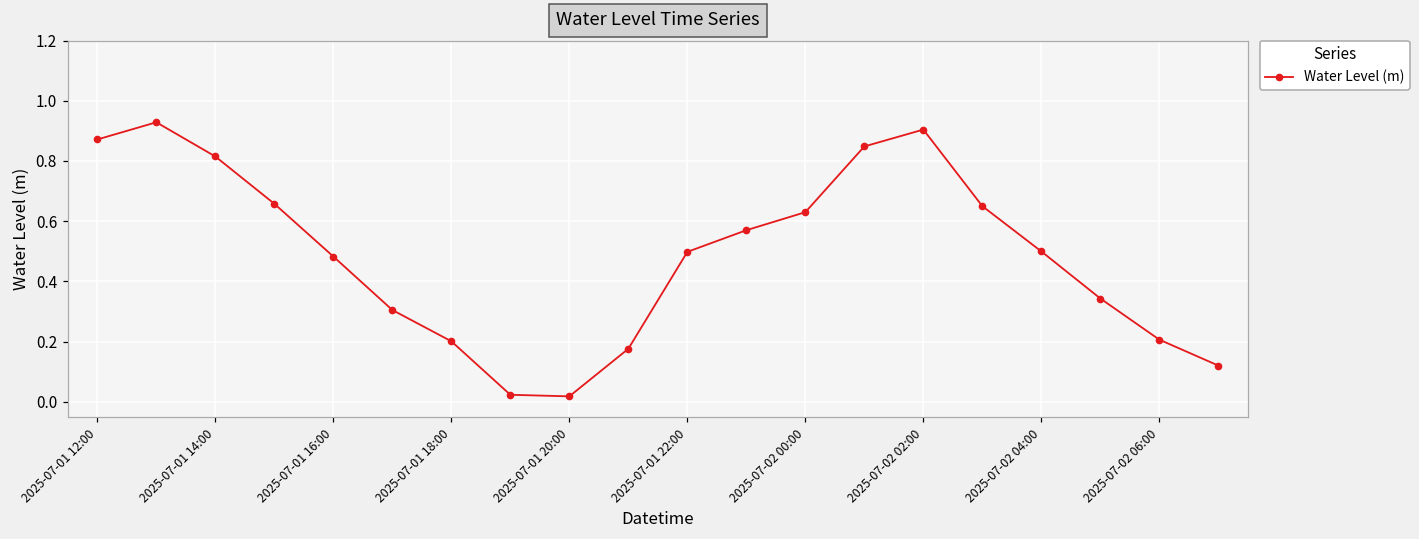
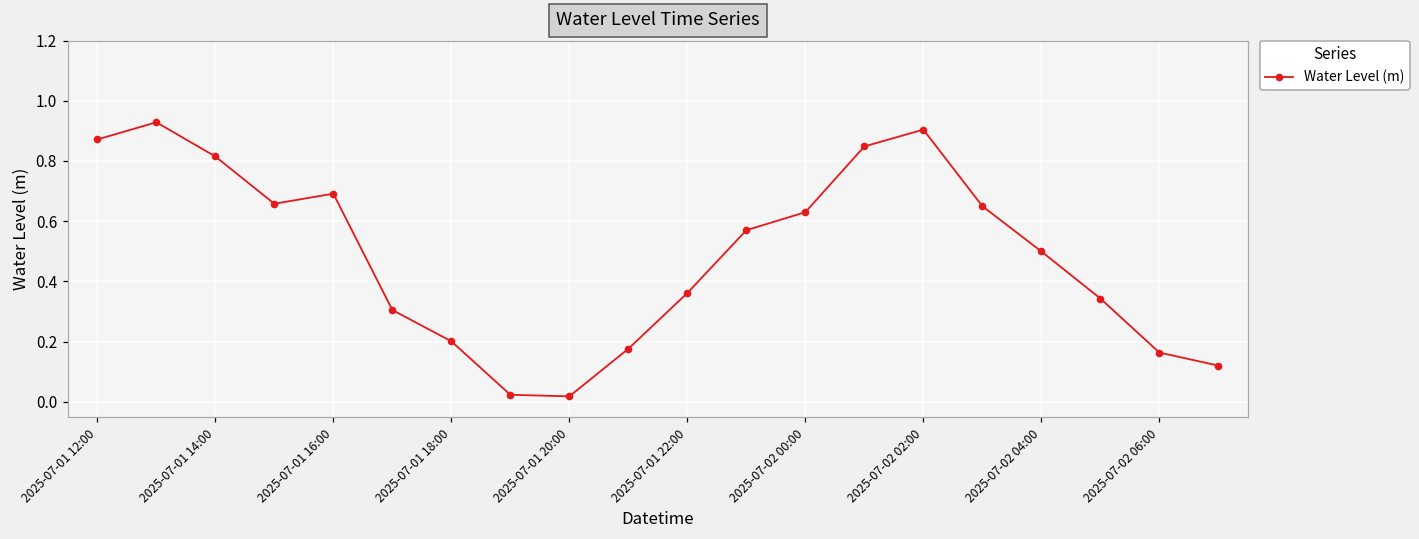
2025-07-01 16:00: 0.48 -> 0.69
2025-07-01 22:00: 0.50 -> 0.36
2025-07-02 06:00: 0.21 -> 0.16
